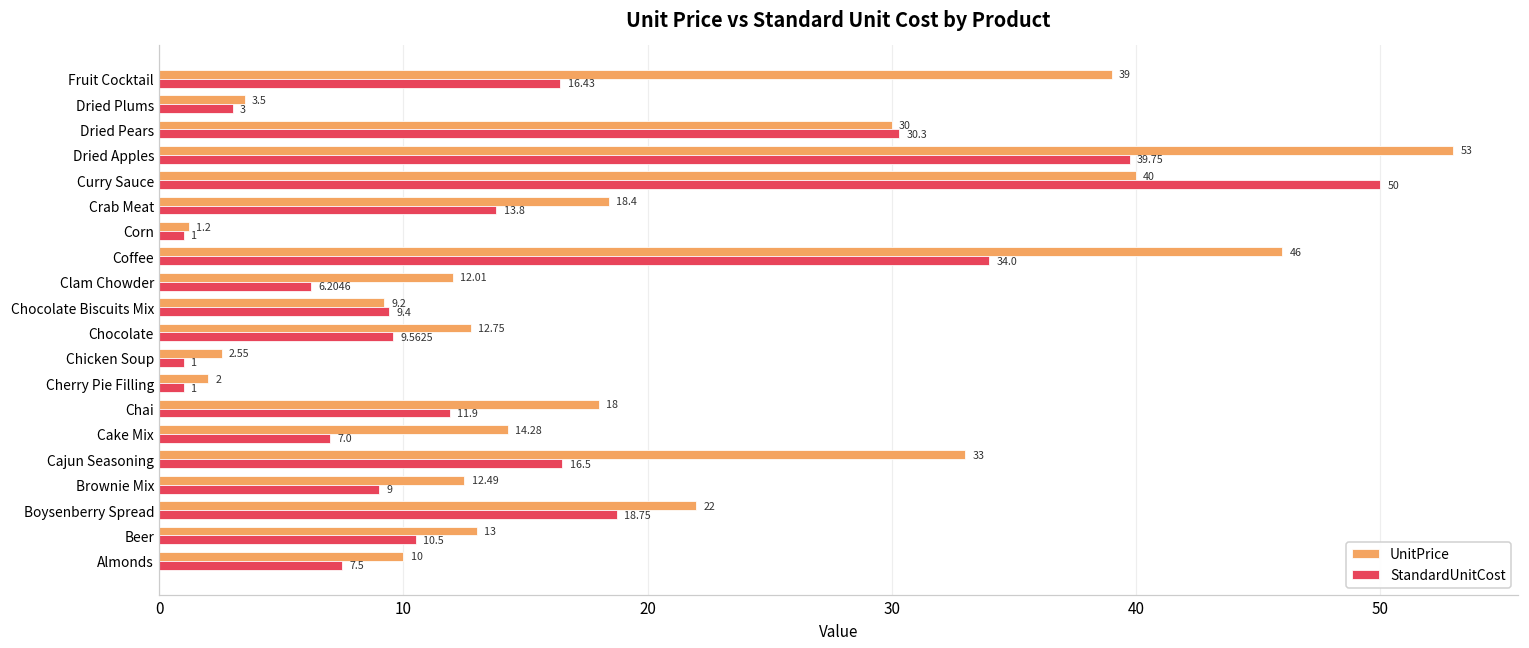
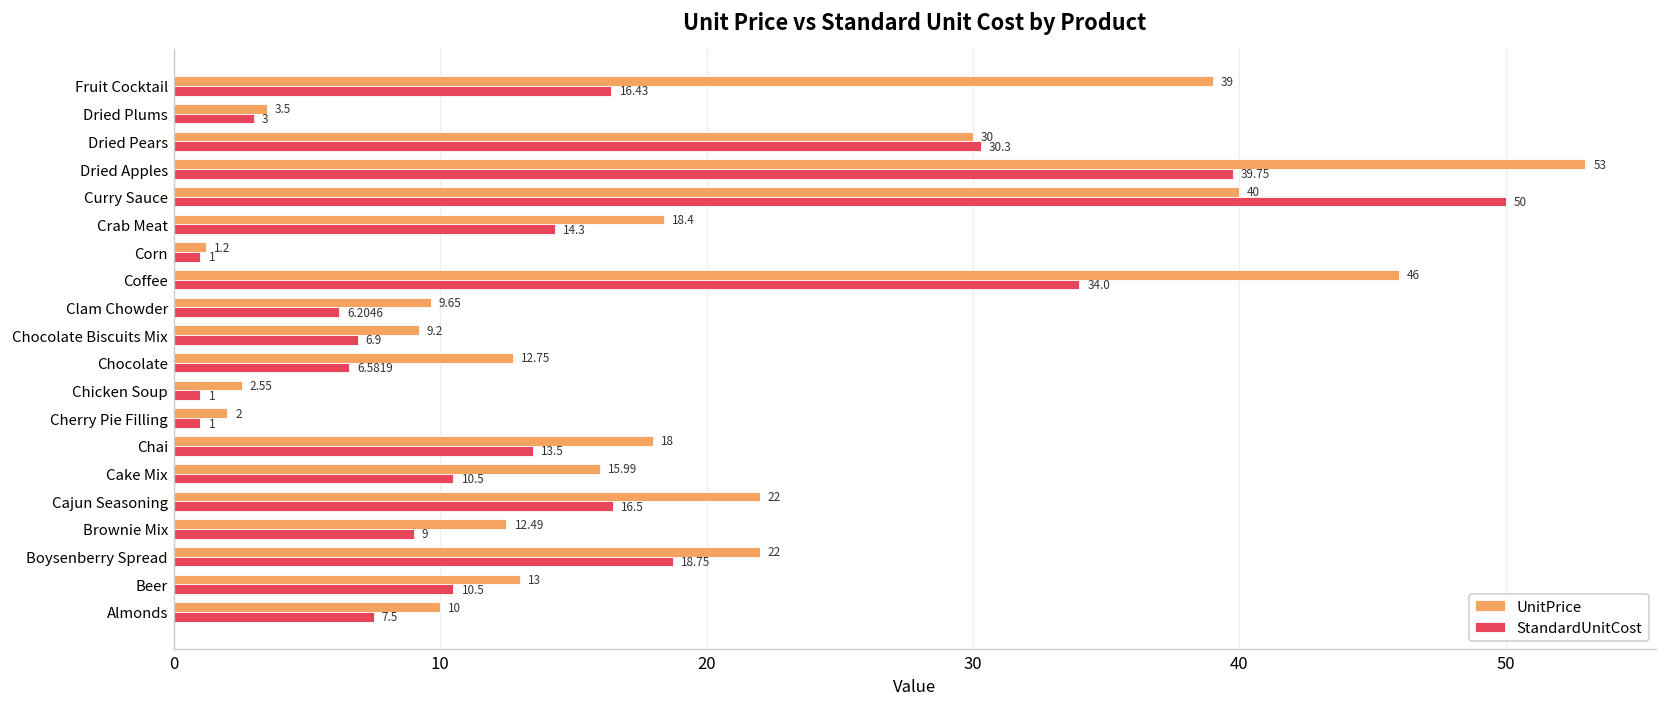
StandardUnitCost, Crab Meat: 13.8 -> 14.3
UnitPrice, Clam Chowder: 12.01 -> 9.65
StandardUnitCost, Chocolate Biscuits Mix: 9.4 -> 6.9
StandardUnitCost, Chocolate: 9.5625 -> 6.5819
StandardUnitCost, Chai: 11.9 -> 13.5
UnitPrice, Cake Mix: 14.28 -> 15.99
StandardUnitCost, Cake Mix: 7.0 -> 10.5
UnitPrice, Cajun Seasoning: 33 -> 22
